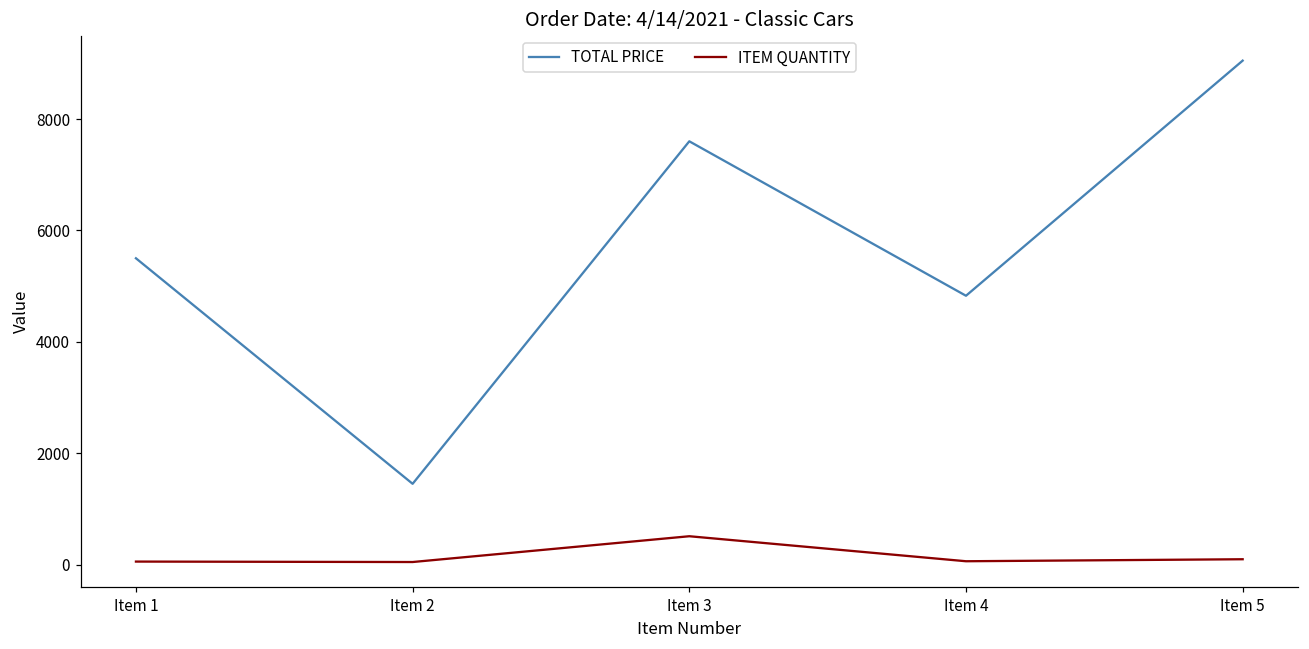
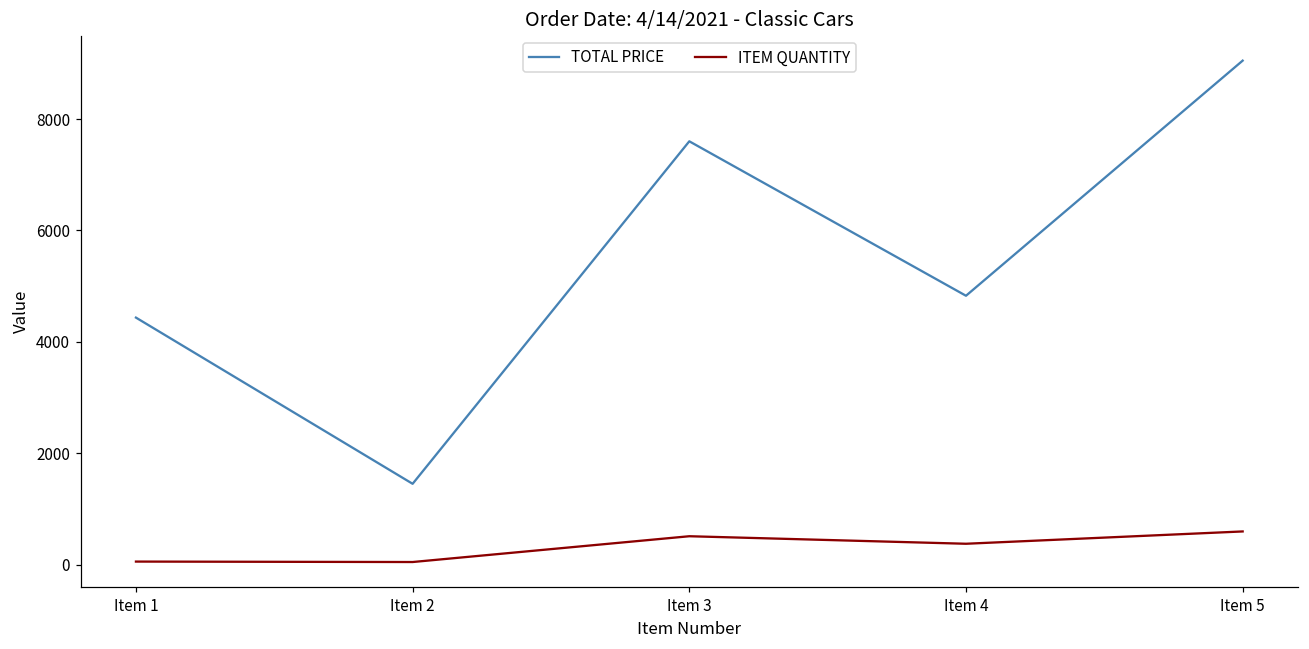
TOTAL PRICE, Item 1: 5500 -> 4400
ITEM QUANTITY, Item 4: 100 -> 400
ITEM QUANTITY, Item 5: 100 -> 600
